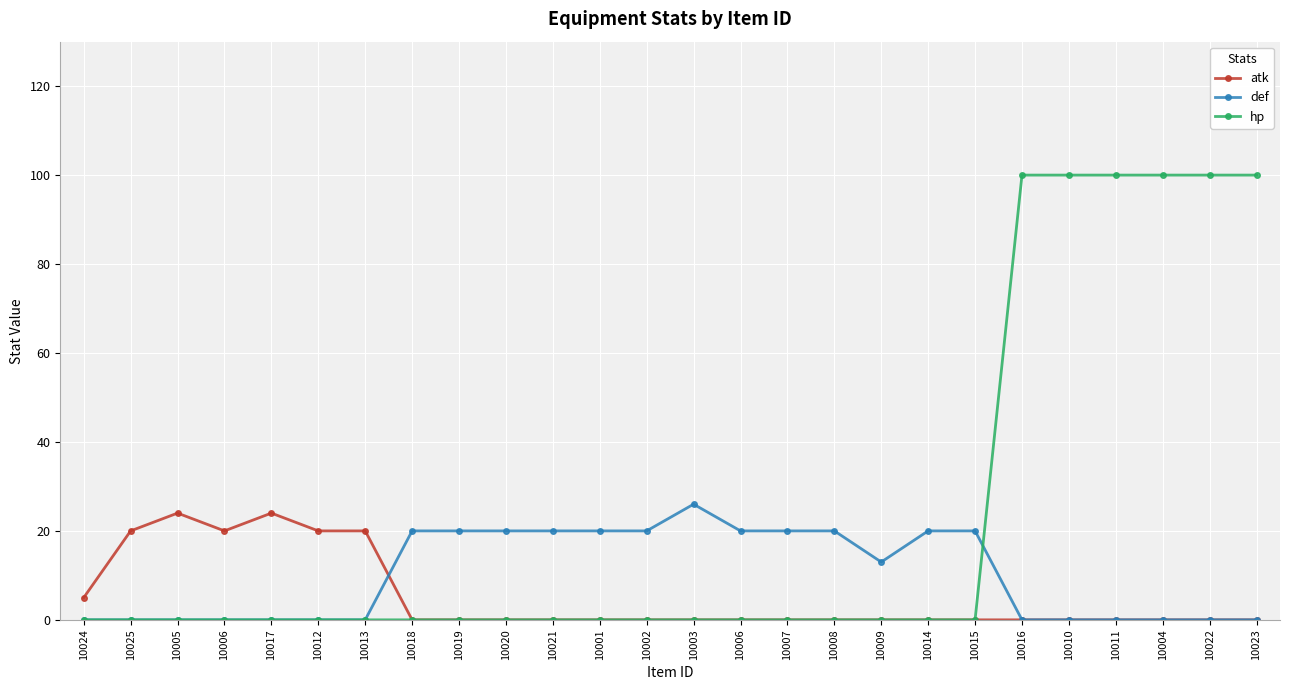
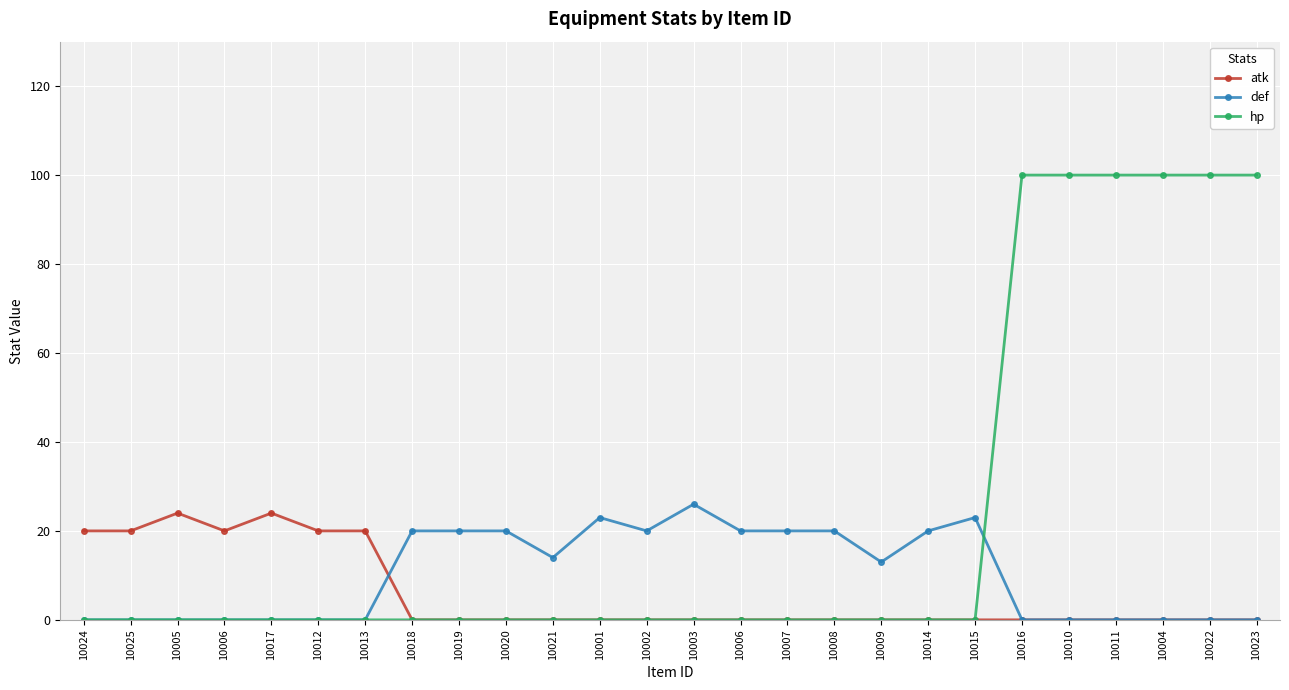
atk, 10024: 5 -> 20
def, 10021: 20 -> 14
def, 10001: 20 -> 23
def, 10015: 20 -> 23
